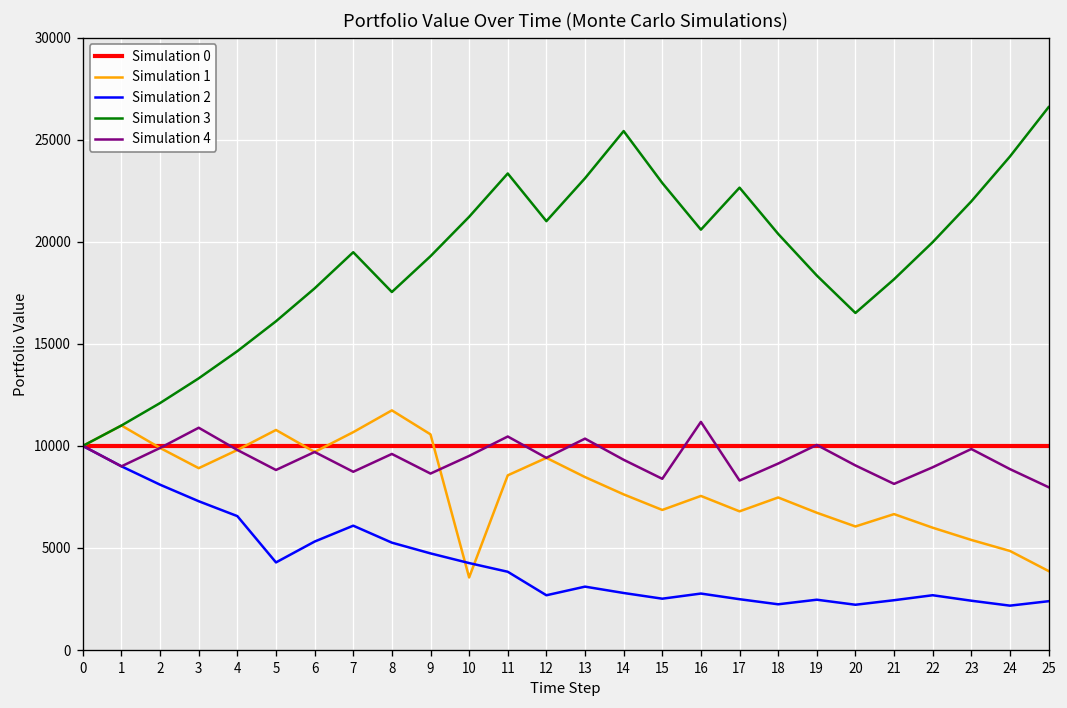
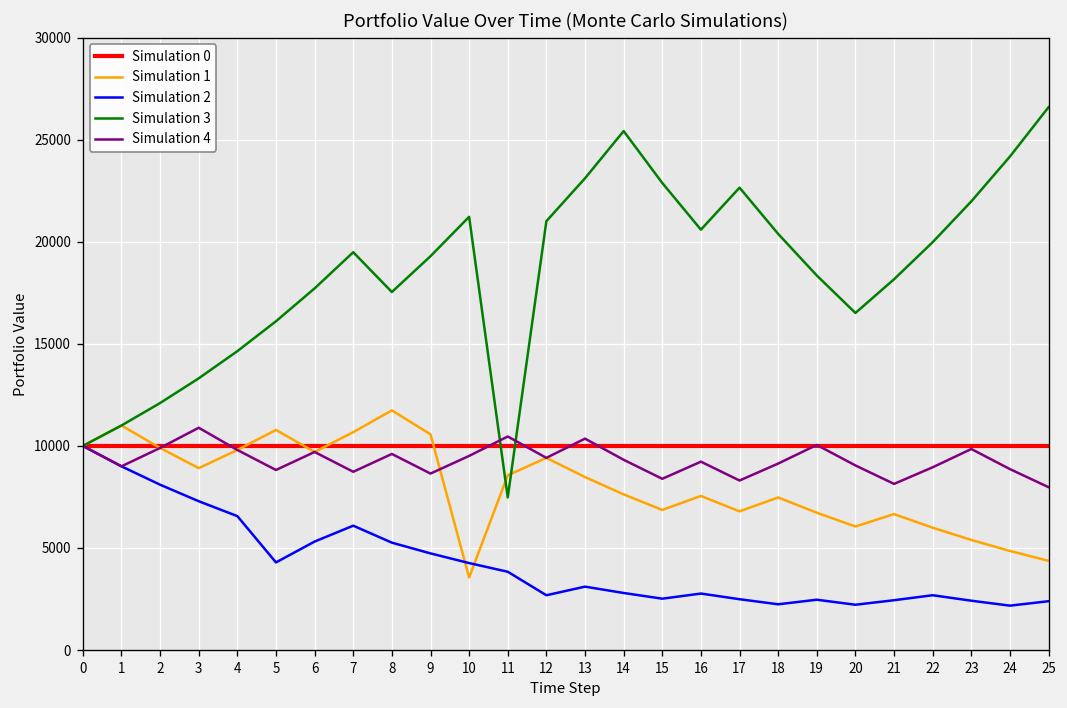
Simulation 3, 11: 23300 -> 7500
Simulation 4, 16: 11200 -> 9200
Simulation 1, 25: 3900 -> 4400
